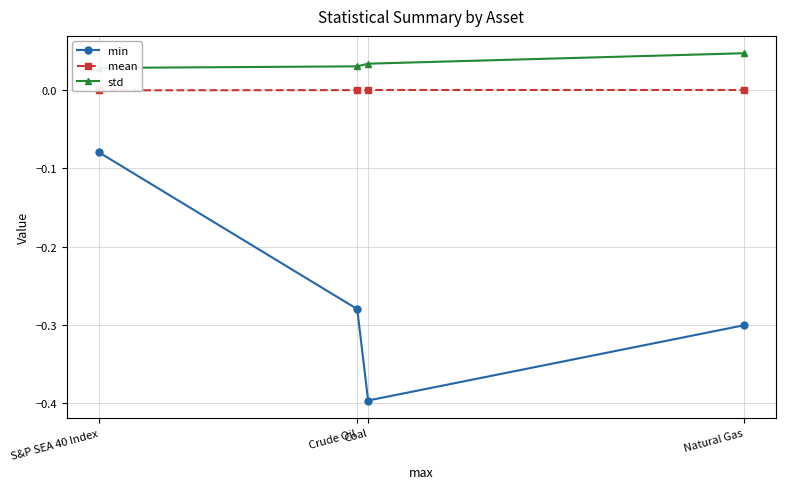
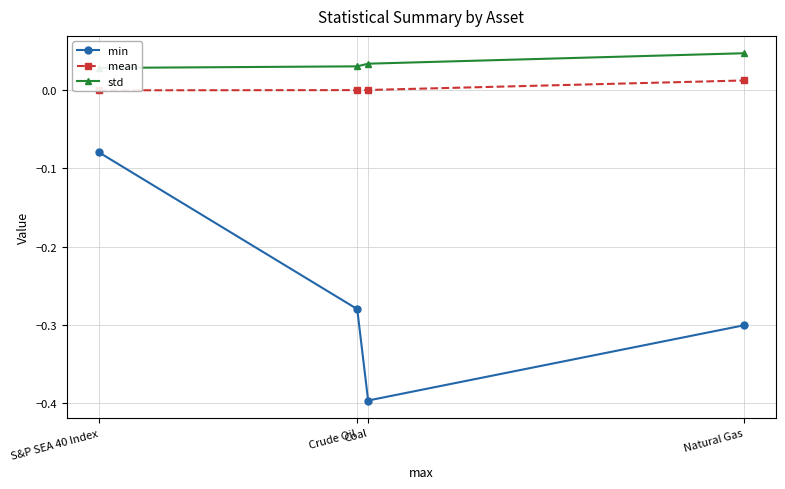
mean, Natural Gas: 0.00 -> 0.01
